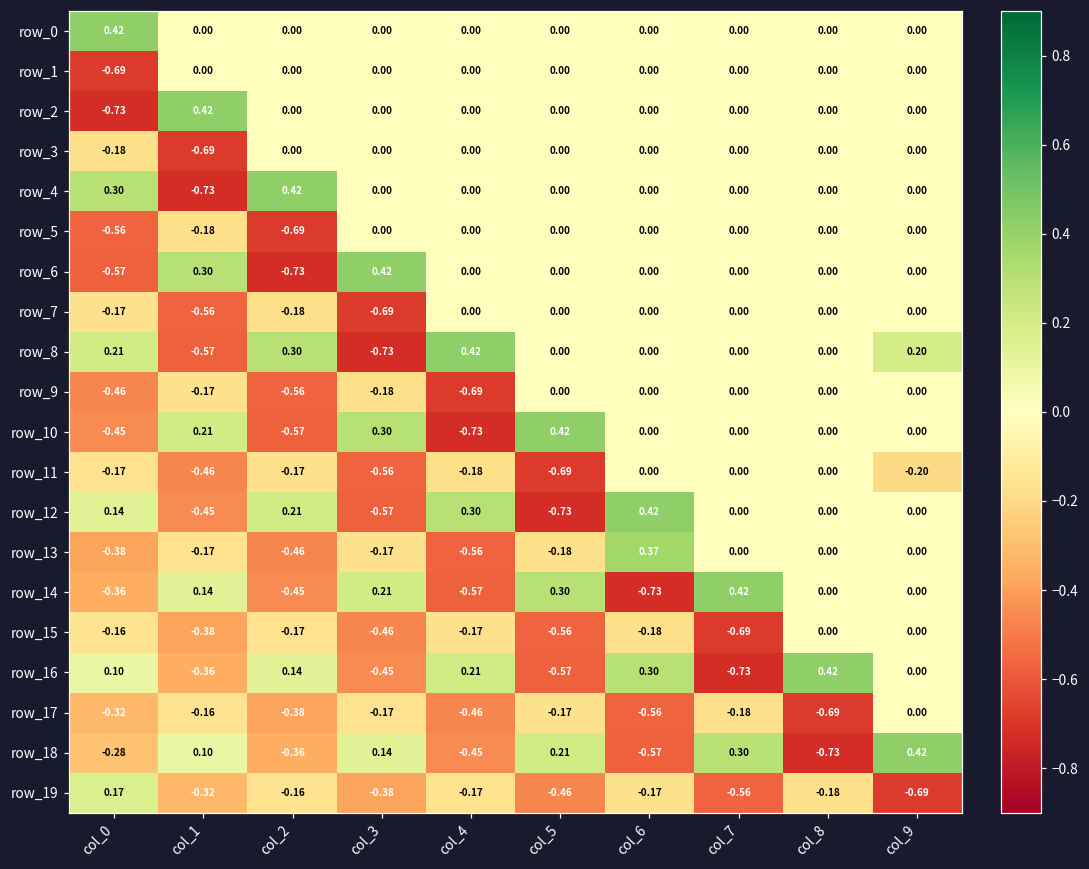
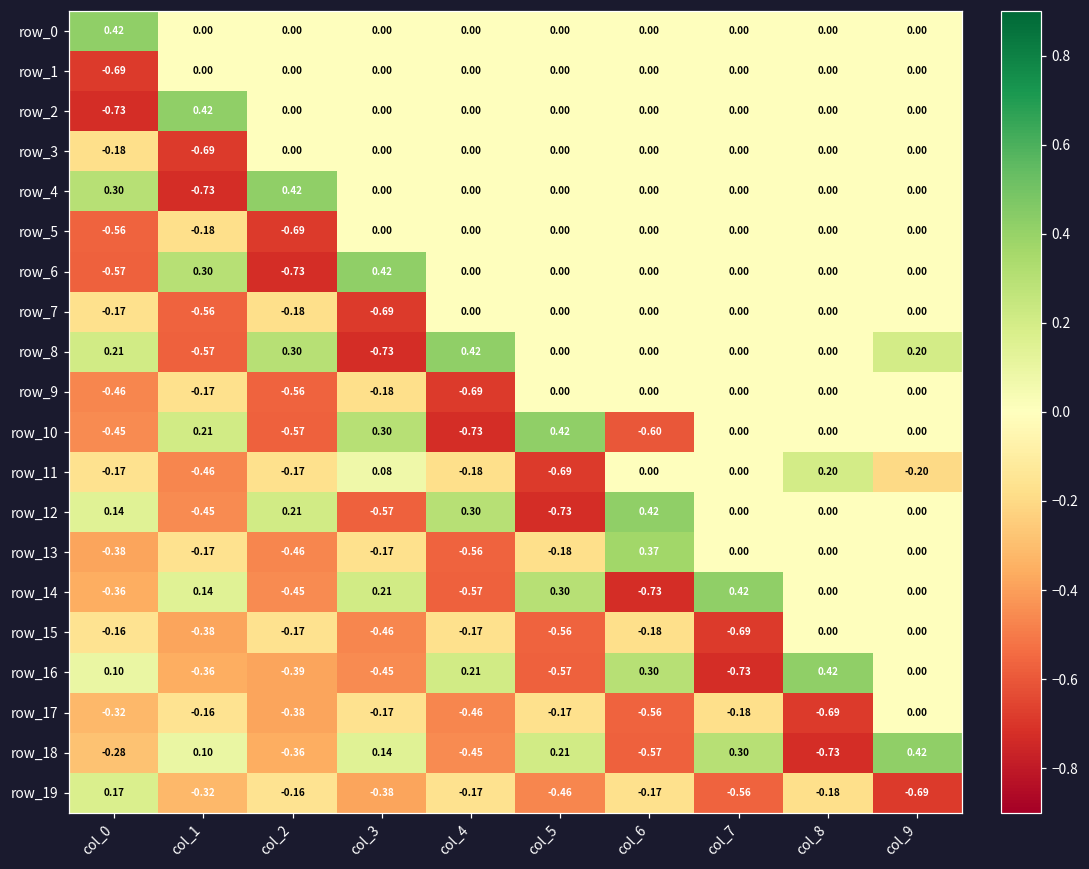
row_10, col_6: 0.00 -> -0.60
row_11, col_3: -0.56 -> 0.08
row_11, col_8: 0.00 -> 0.20
row_16, col_2: 0.14 -> -0.39
